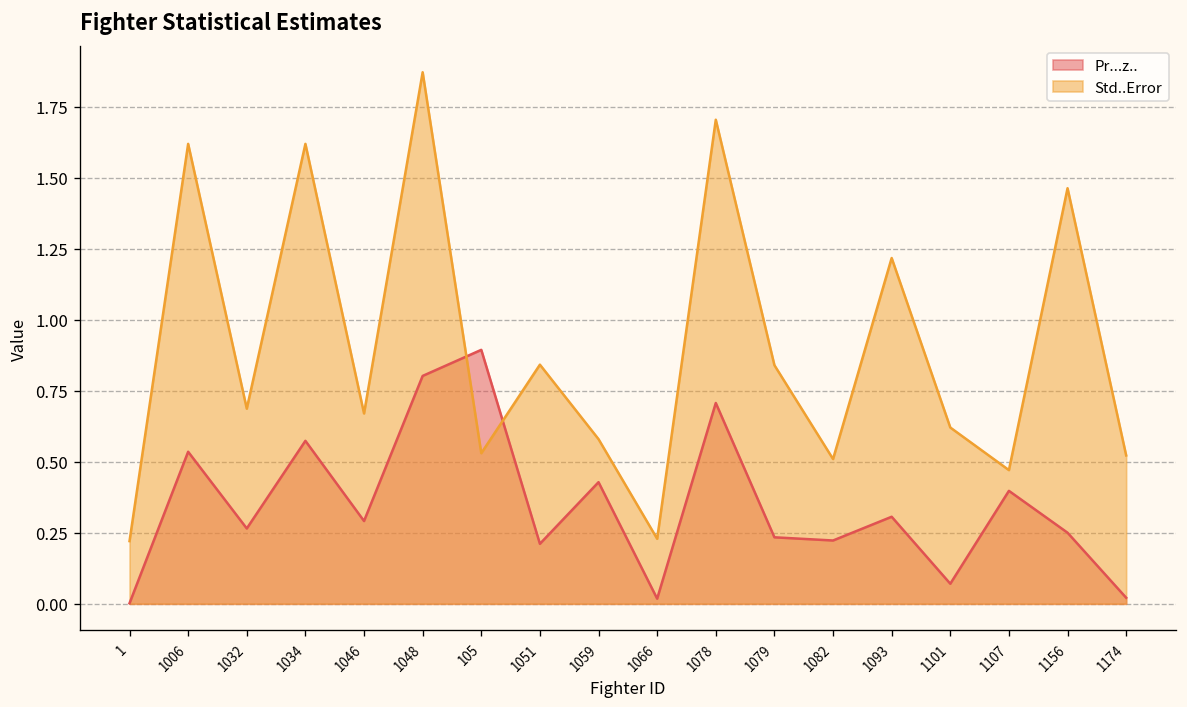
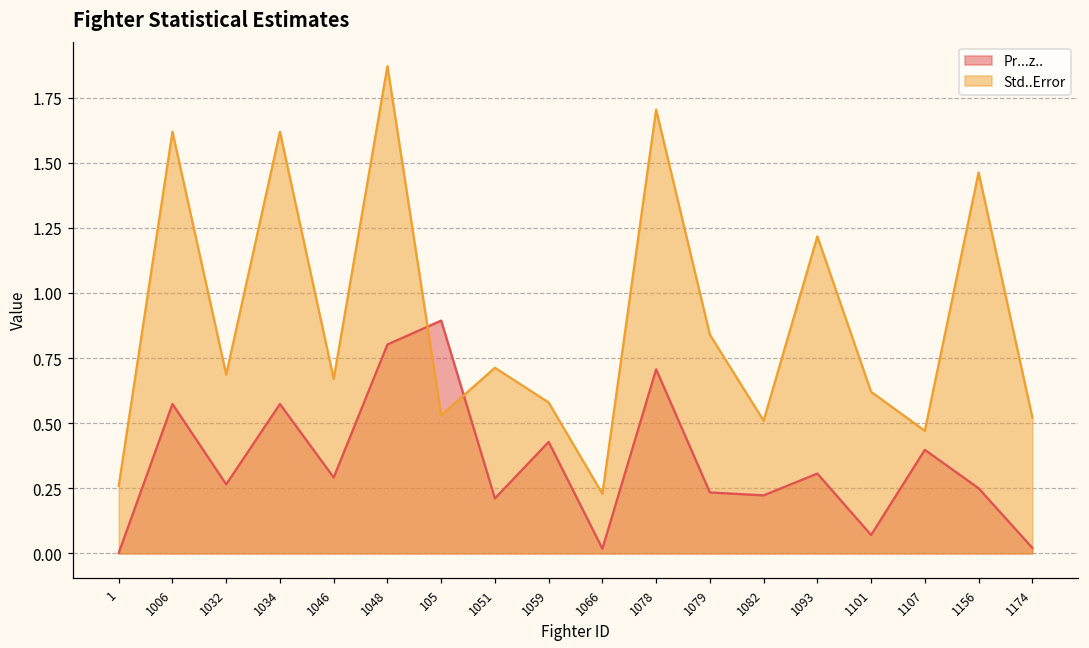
Std..Error, 1: 0.22 -> 0.26
Pr...z.., 1006: 0.54 -> 0.57
Std..Error, 1051: 0.84 -> 0.71
